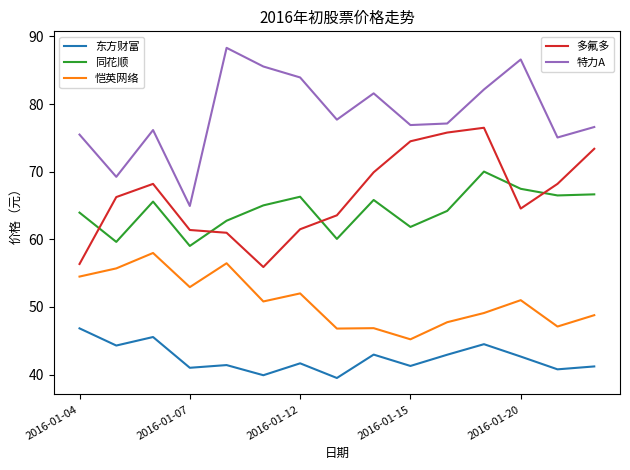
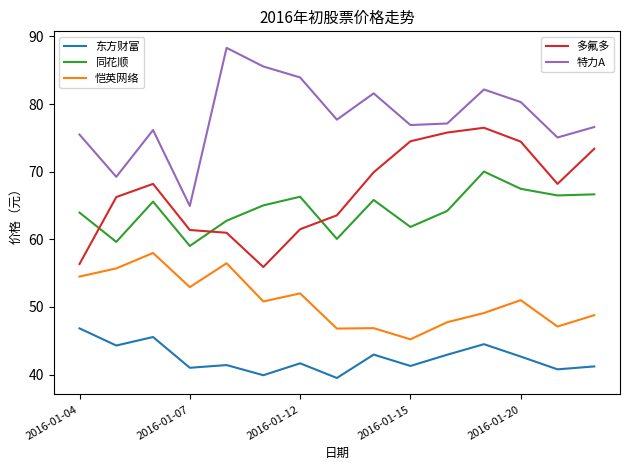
多氟多, 2016-01-20: 65 -> 74
特力A, 2016-01-20: 87 -> 80
